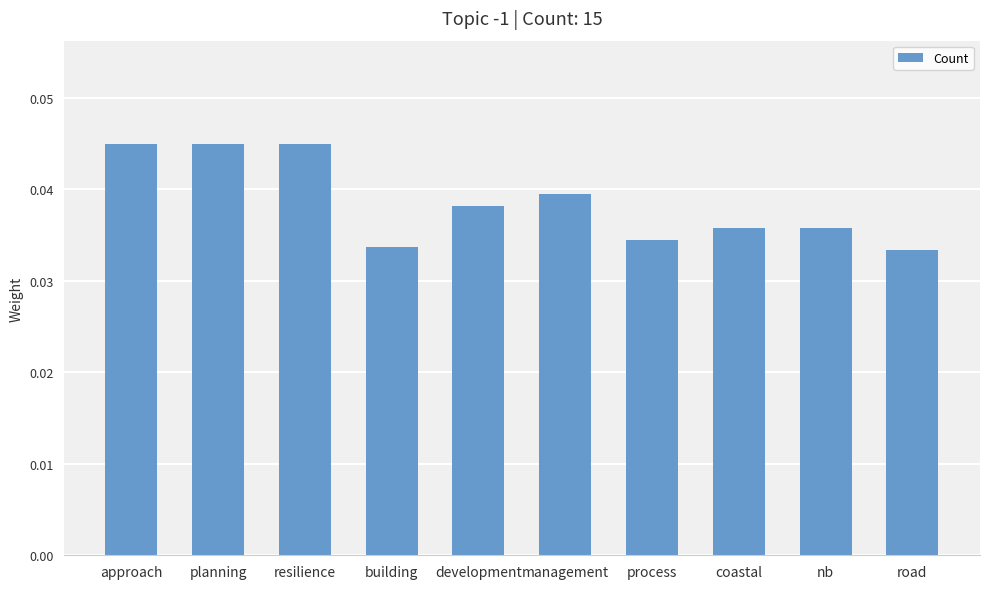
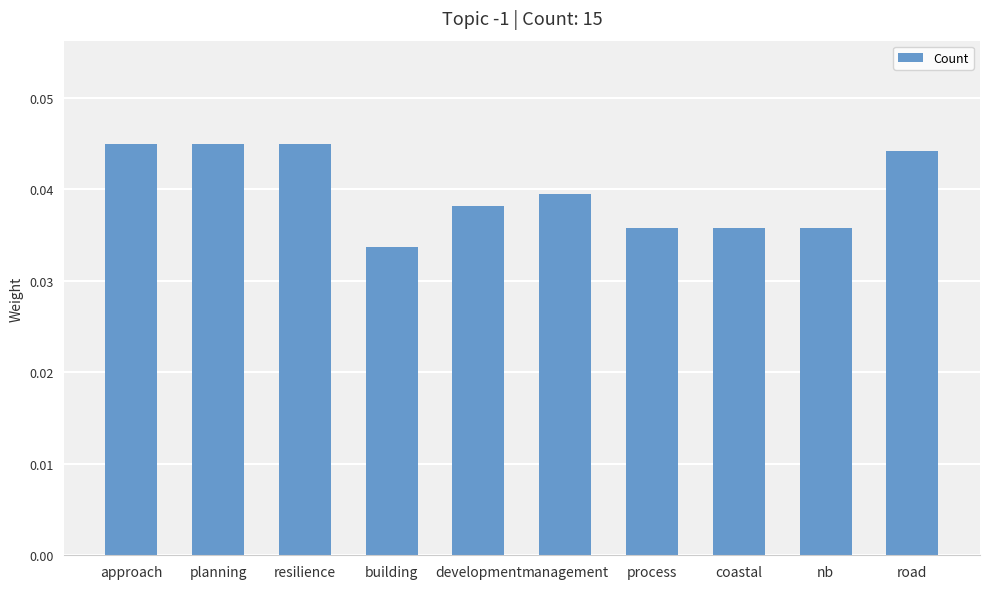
process: 0.034 -> 0.036
road: 0.033 -> 0.044
